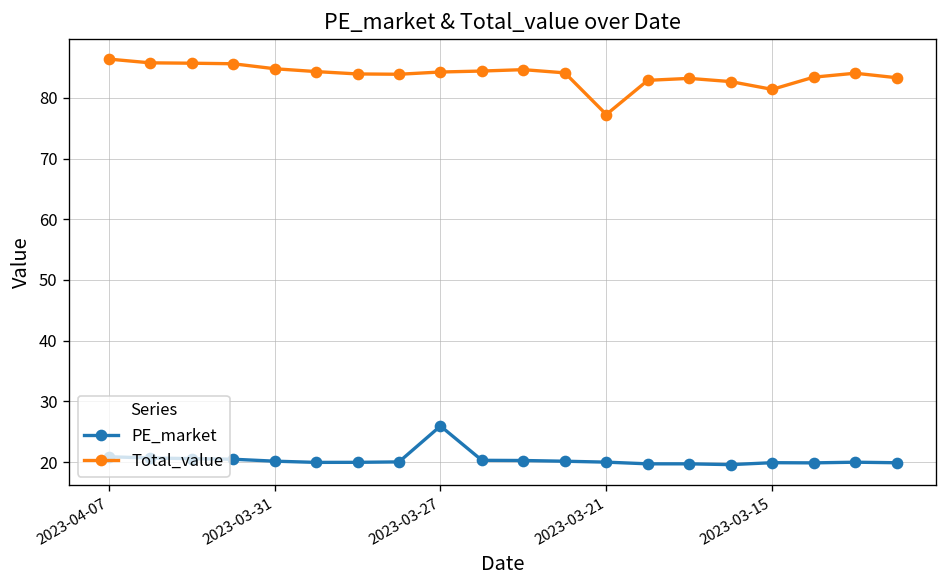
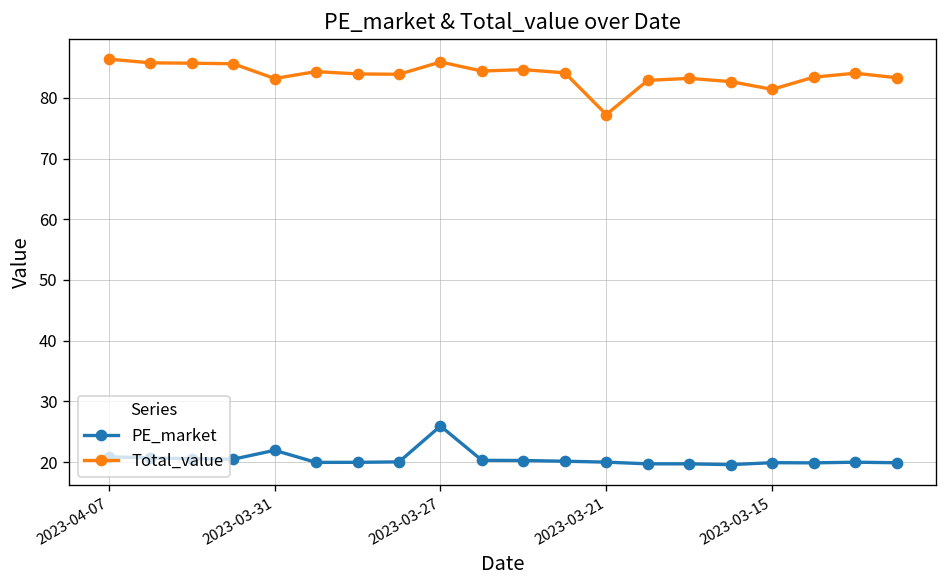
PE_market, 2023-03-31: 20 -> 22
Total_value, 2023-03-31: 85 -> 83
Total_value, 2023-03-27: 84 -> 86
